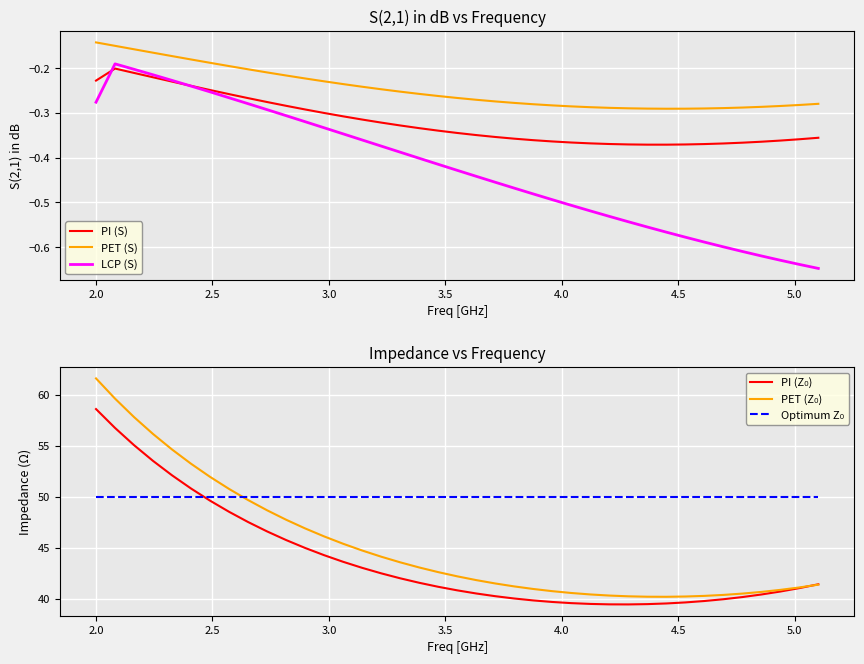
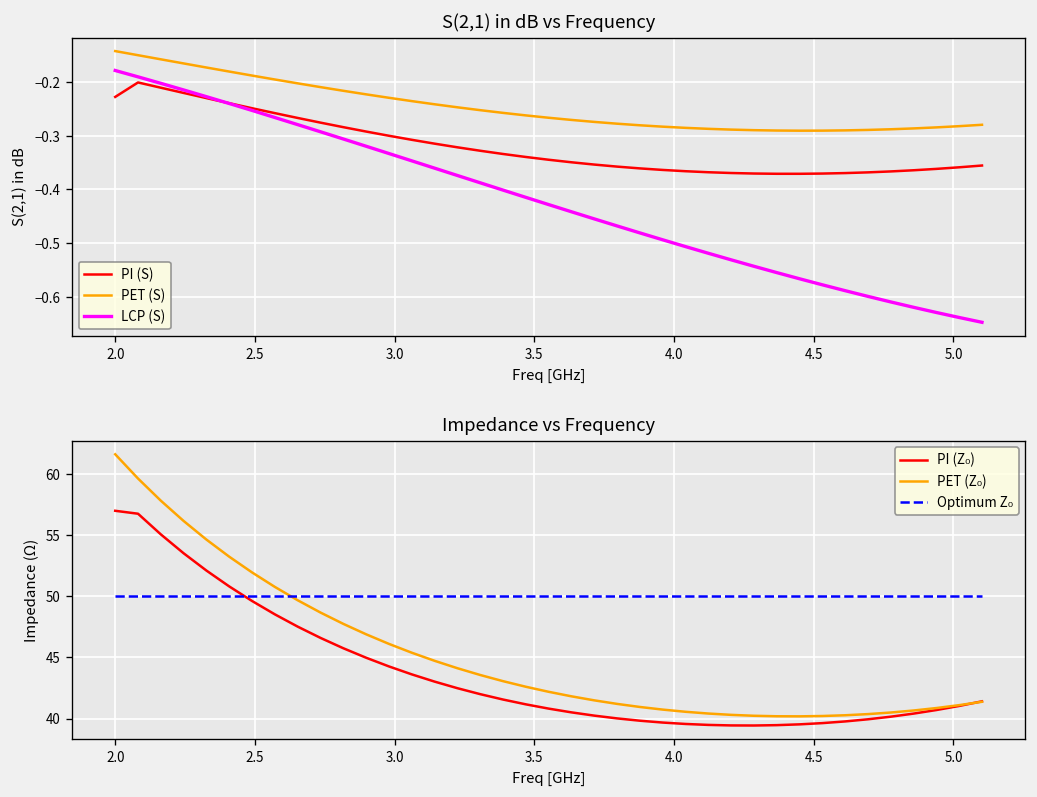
S(2,1) in dB vs Frequency, LCP (S), 2.0: -0.28 -> -0.18
Impedance vs Frequency, PI (Z₀), 2.0: 58.6 -> 57.0
